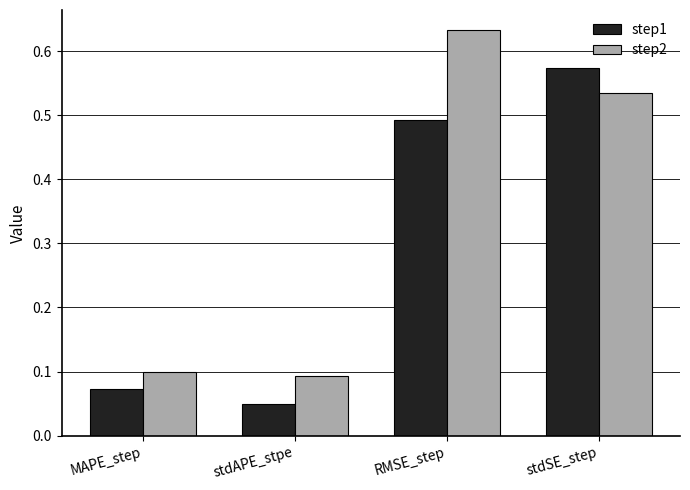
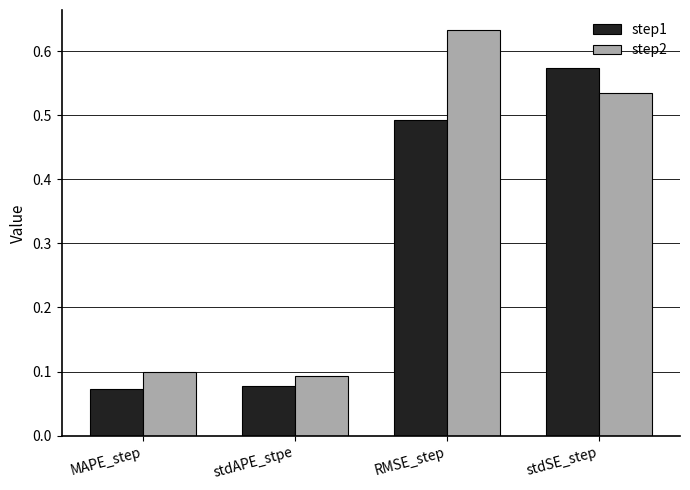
step1, stdAPE_stpe: 0.05 -> 0.08
